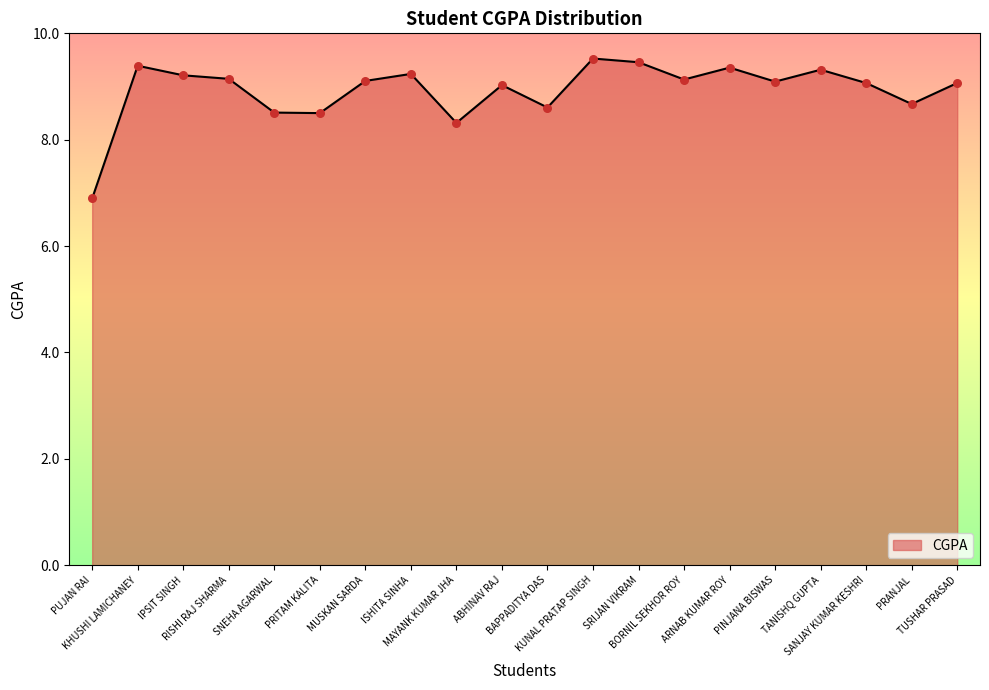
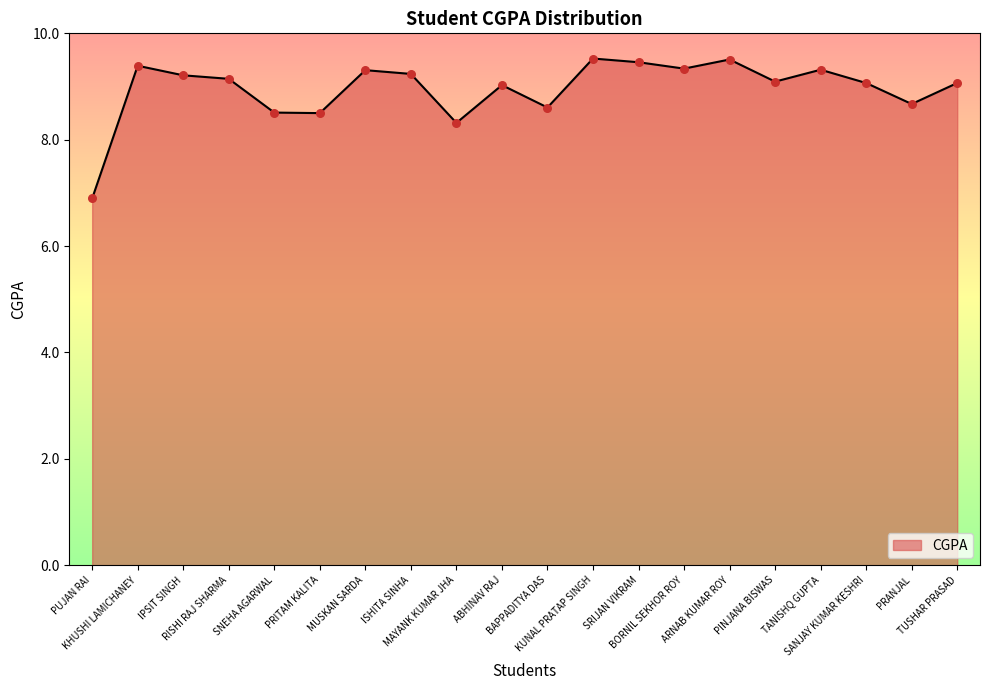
MUSKAN SARDA: 9.1 -> 9.3
BORNIL SEKHOR ROY: 9.1 -> 9.3
ARNAB KUMAR ROY: 9.4 -> 9.5
